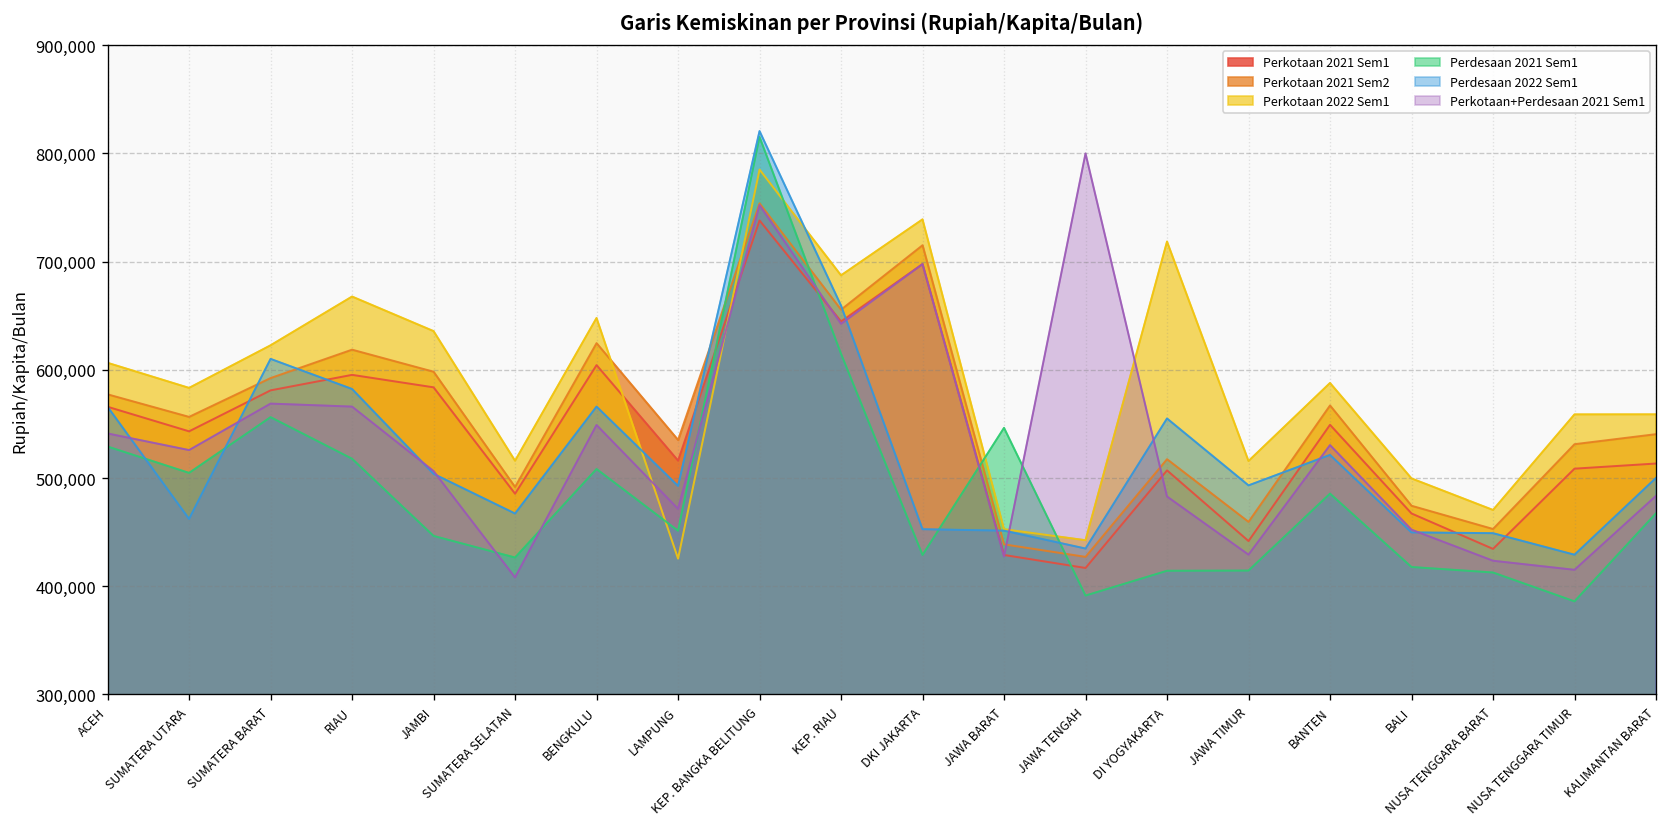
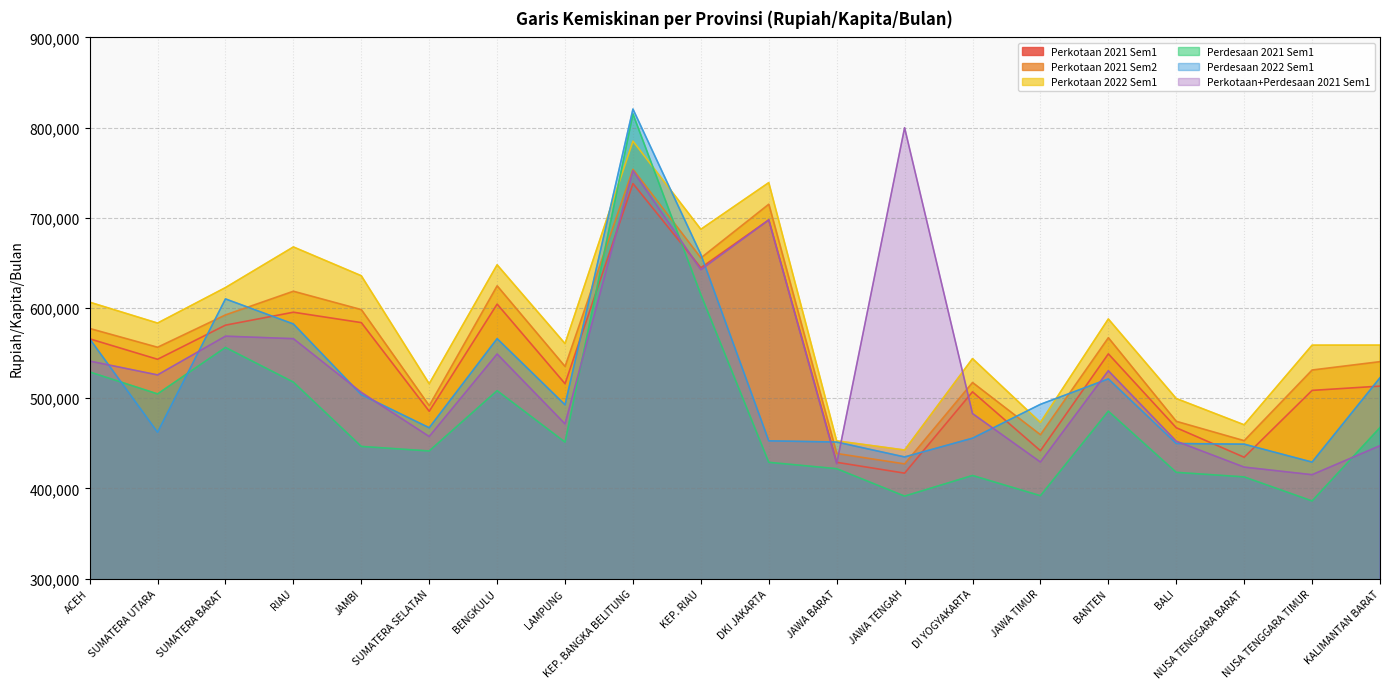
Perdesaan 2021 Sem1, SUMATERA SELATAN: 430,000 -> 440,000
Perkotaan+Perdesaan 2021 Sem1, SUMATERA SELATAN: 410,000 -> 460,000
Perkotaan 2022 Sem1, LAMPUNG: 430,000 -> 560,000
Perdesaan 2021 Sem1, JAWA BARAT: 550,000 -> 420,000
Perkotaan 2022 Sem1, DI YOGYAKARTA: 720,000 -> 540,000
Perdesaan 2022 Sem1, DI YOGYAKARTA: 550,000 -> 460,000
Perkotaan 2022 Sem1, JAWA TIMUR: 520,000 -> 470,000
Perdesaan 2021 Sem1, JAWA TIMUR: 410,000 -> 390,000
Perdesaan 2022 Sem1, KALIMANTAN BARAT: 500,000 -> 520,000
Perkotaan+Perdesaan 2021 Sem1, KALIMANTAN BARAT: 480,000 -> 450,000
